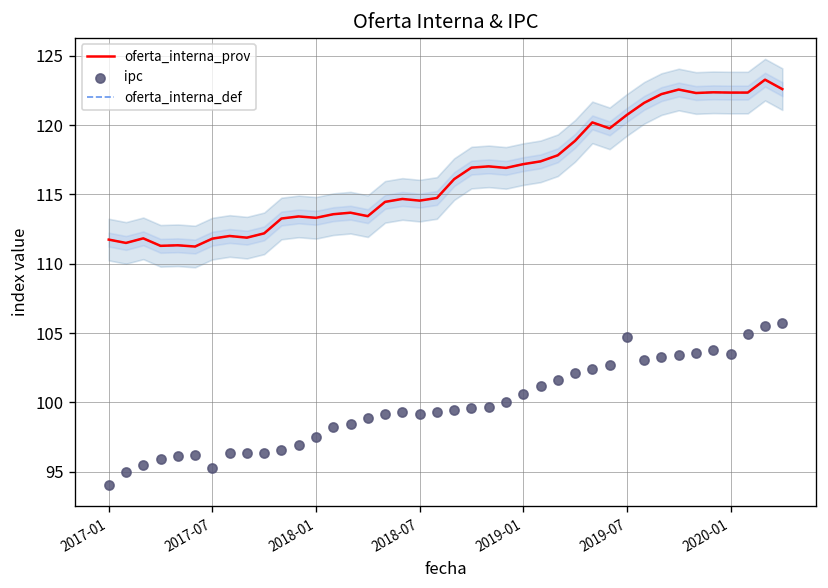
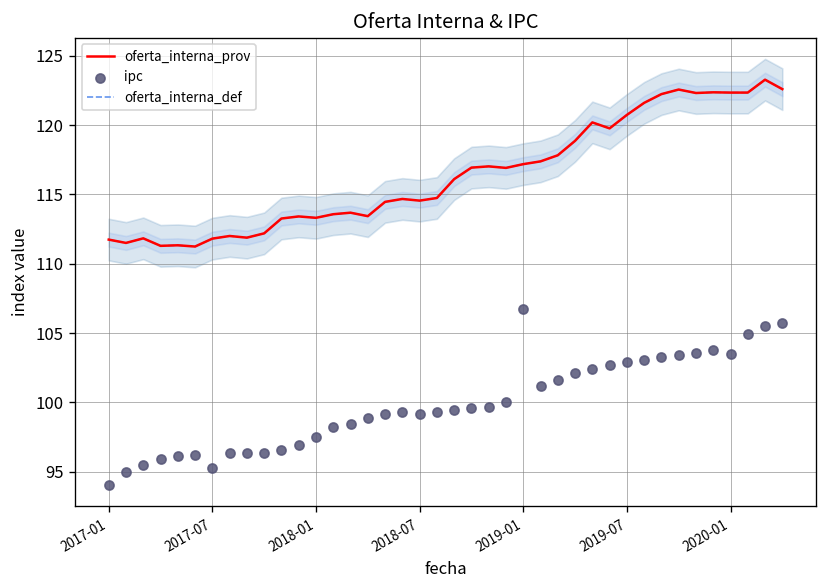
ipc, 2019-01: 100.6 -> 106.7
ipc, 2019-07: 104.7 -> 102.9
